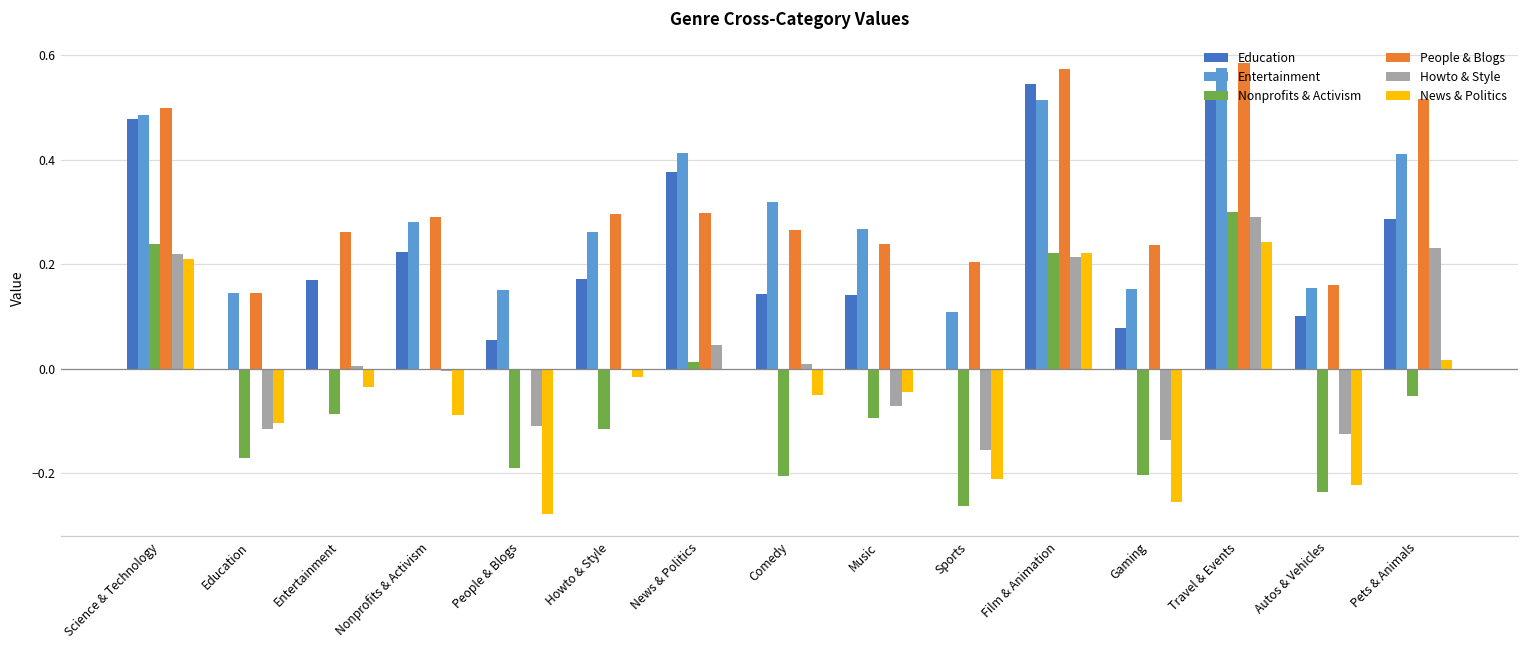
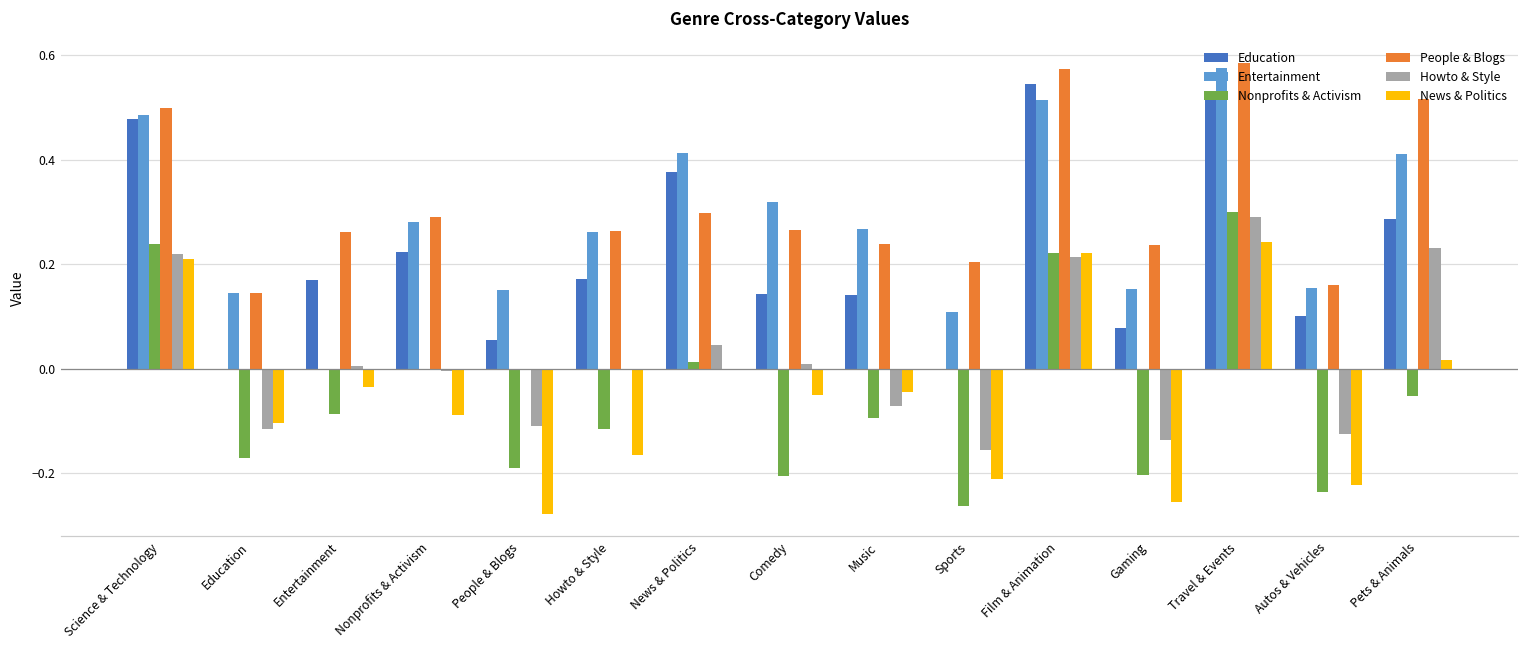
People & Blogs, Howto & Style: 0.30 -> 0.26
News & Politics, Howto & Style: -0.02 -> -0.17
